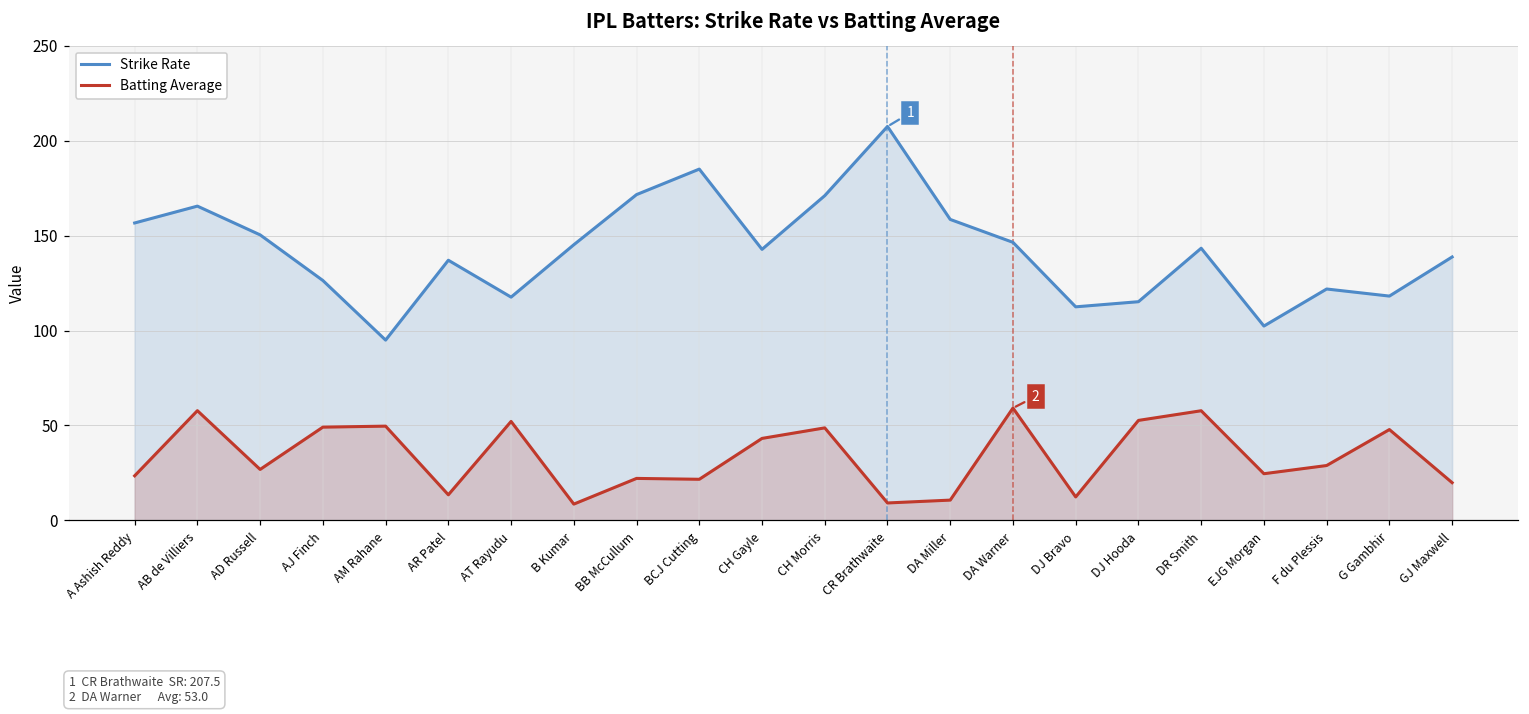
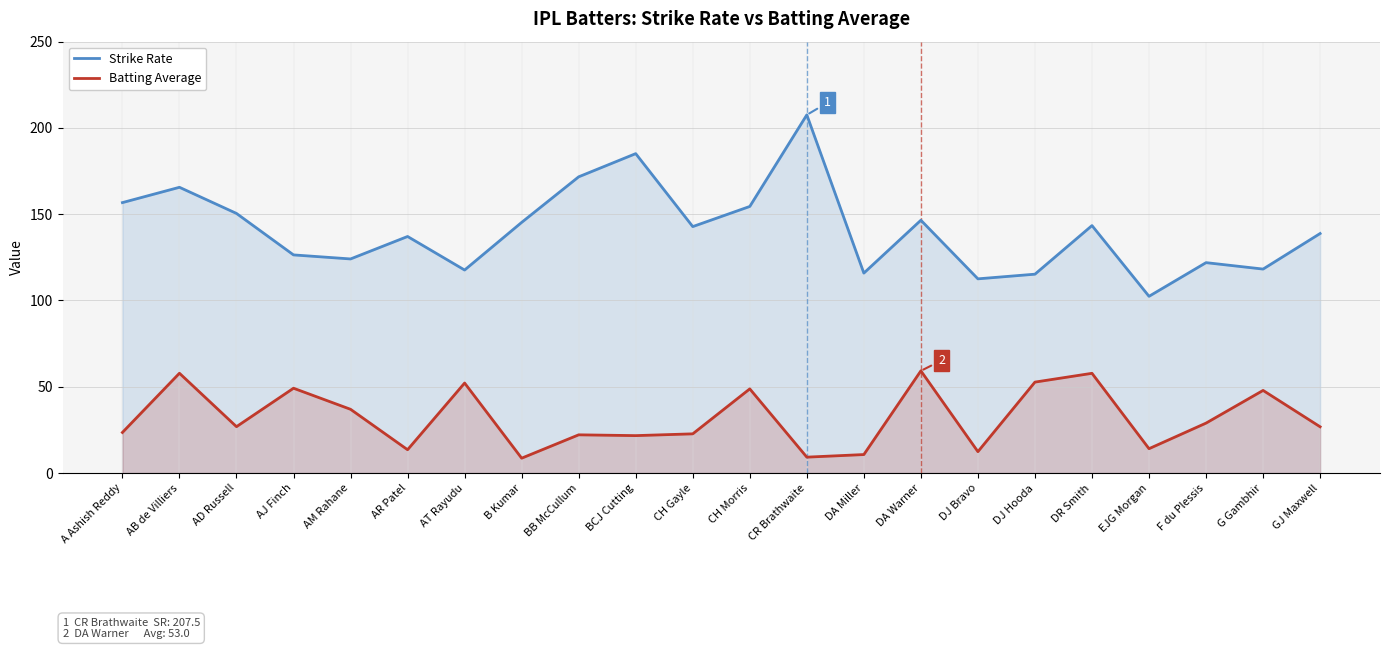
Strike Rate, AM Rahane: 95 -> 124
Batting Average, AM Rahane: 50 -> 37
Batting Average, CH Gayle: 43 -> 23
Strike Rate, CH Morris: 171 -> 154
Strike Rate, DA Miller: 159 -> 116
Batting Average, EJG Morgan: 25 -> 14
Batting Average, GJ Maxwell: 20 -> 27
